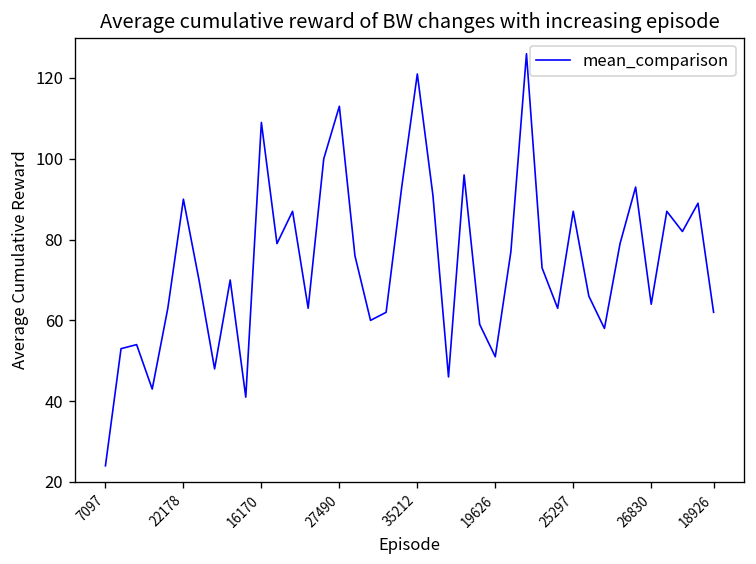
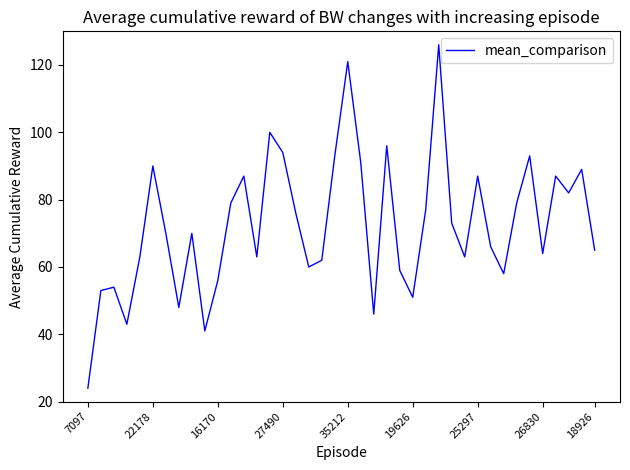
16170: 109 -> 56
27490: 113 -> 94
18926: 62 -> 65
